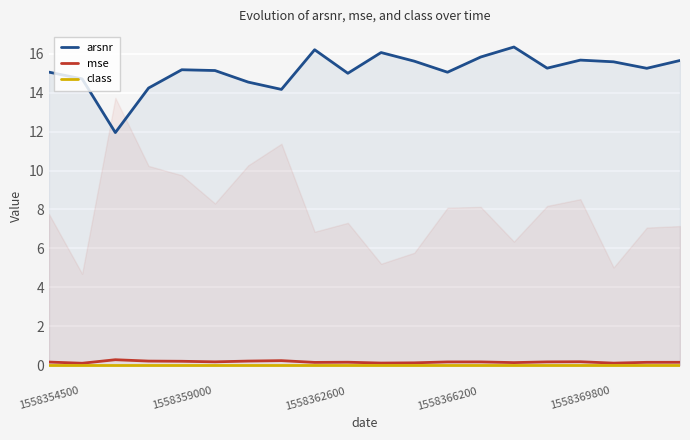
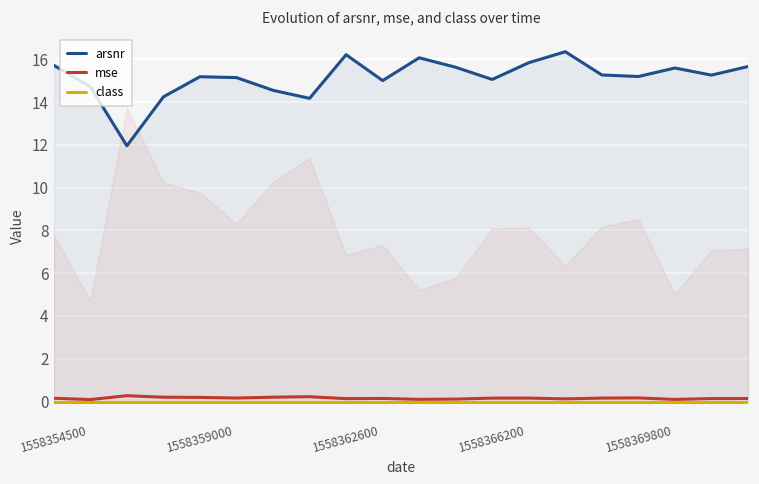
arsnr, 1558354500: 15.1 -> 15.7
arsnr, 1558369800: 15.7 -> 15.2
